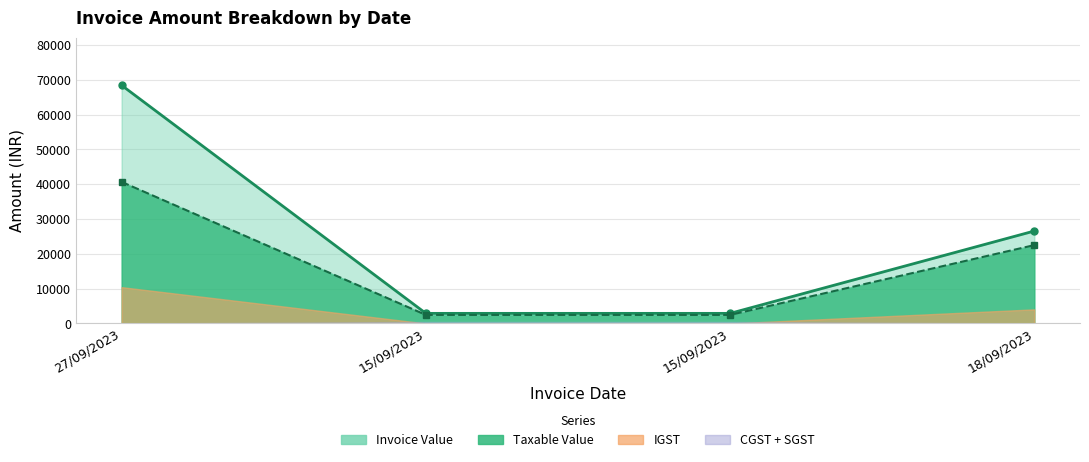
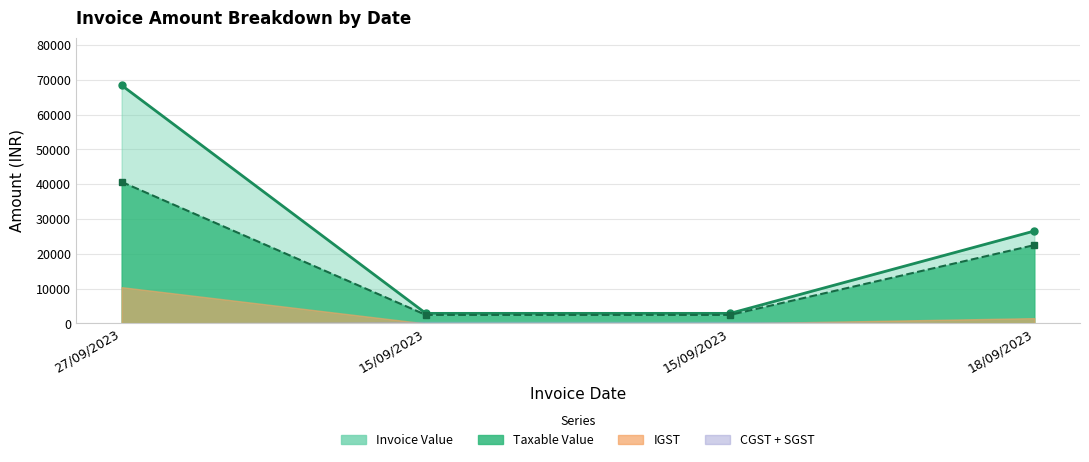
IGST, 18/09/2023: 4000 -> 2000
